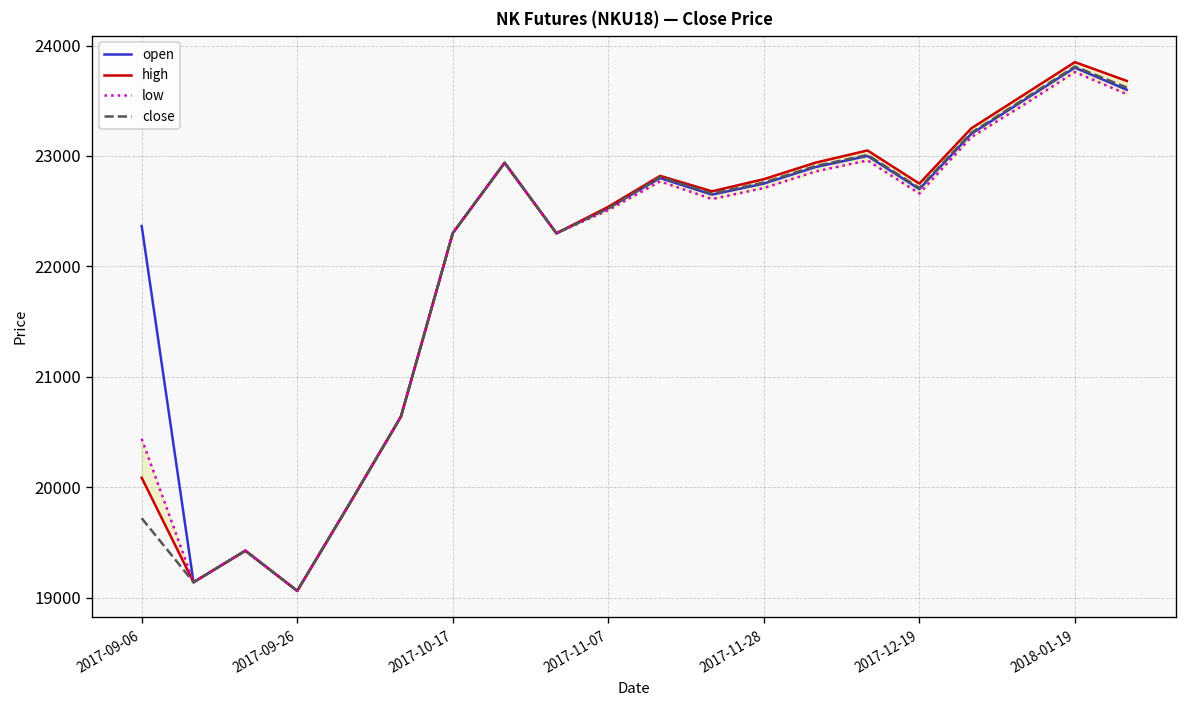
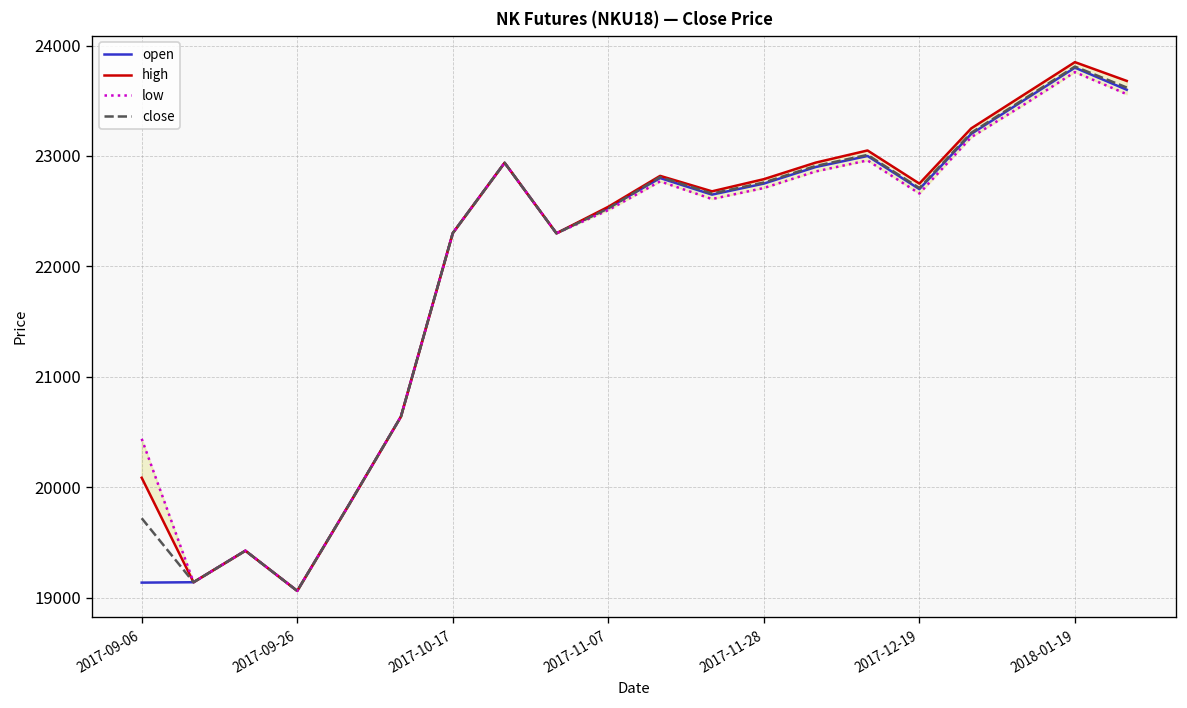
open, 2017-09-06: 22400 -> 19100
